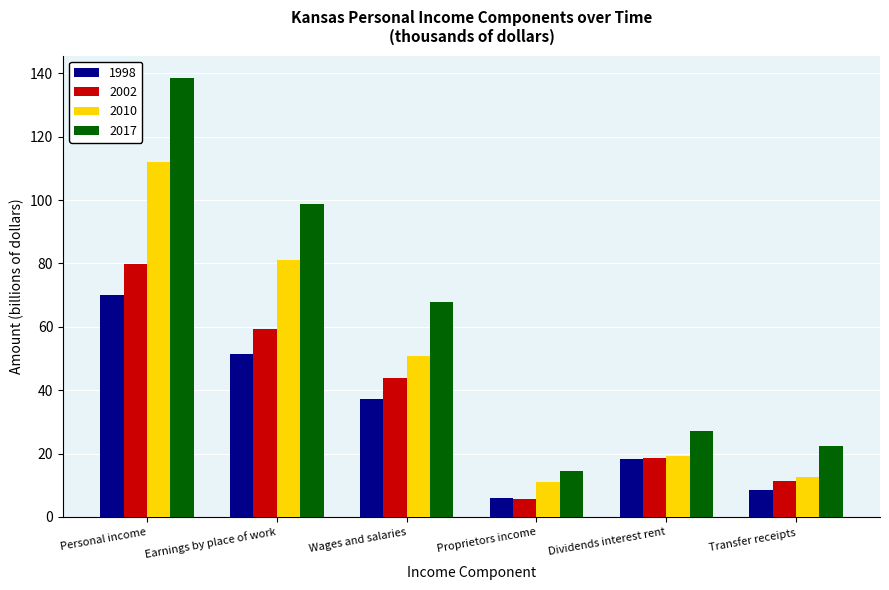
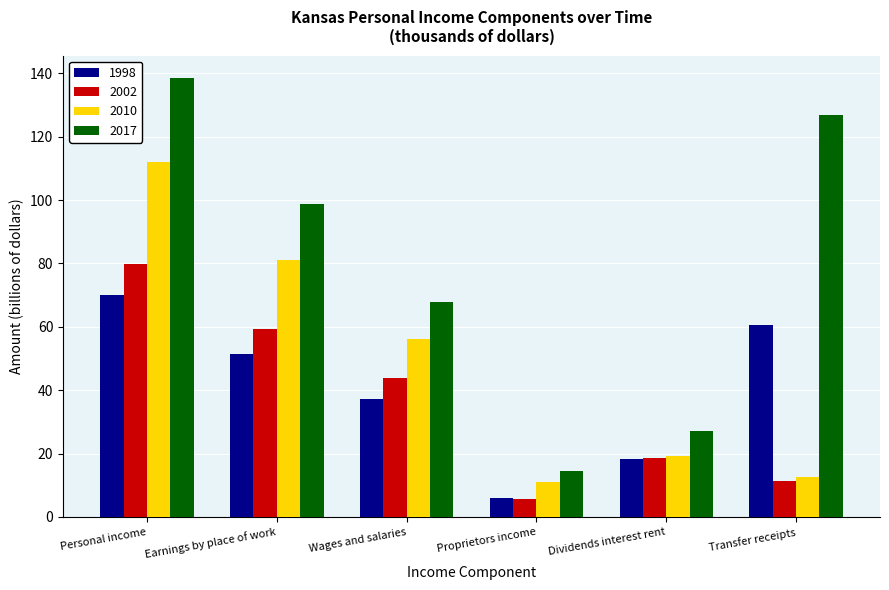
2010, Wages and salaries: 51 -> 56
1998, Transfer receipts: 9 -> 61
2017, Transfer receipts: 22 -> 127
